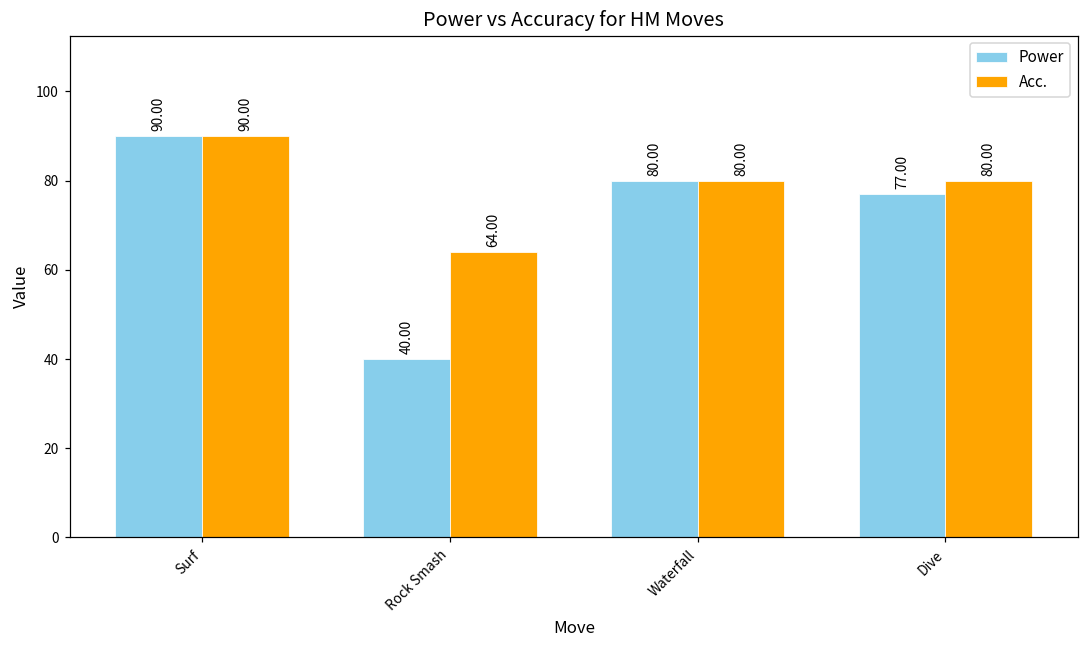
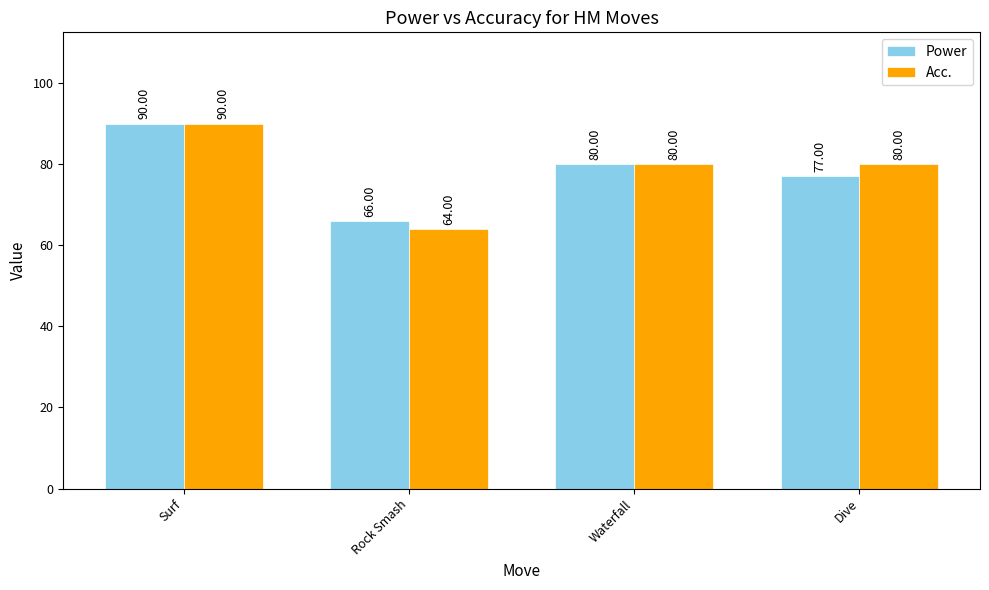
Power, Rock Smash: 40.00 -> 66.00
